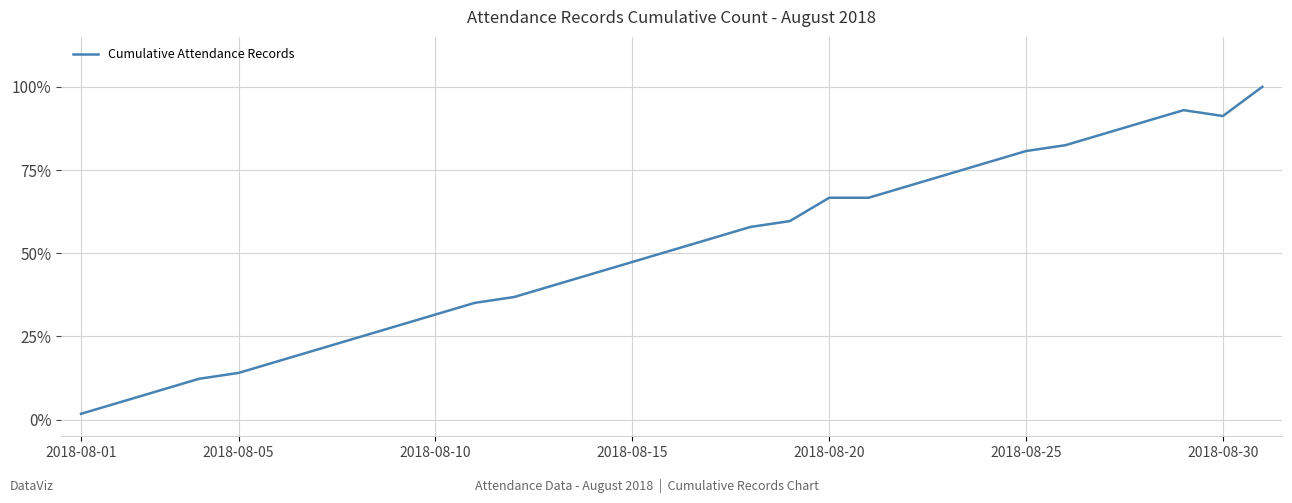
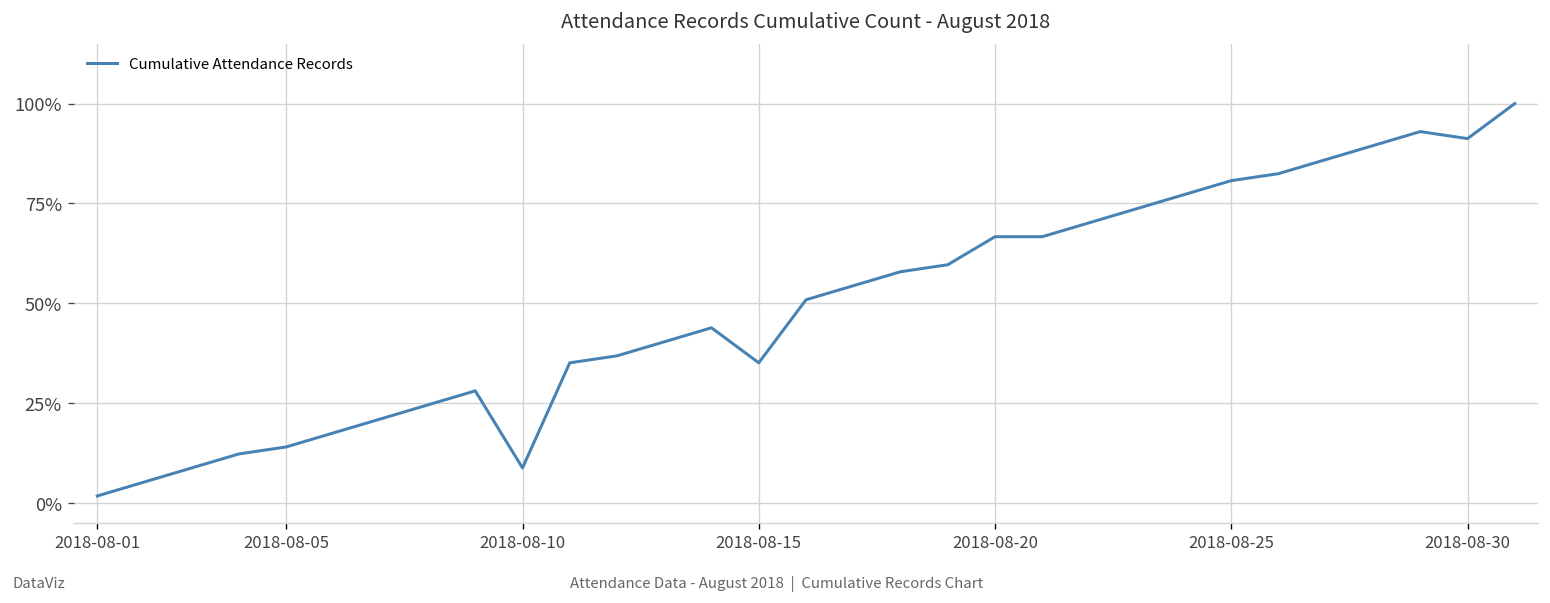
2018-08-10: 32% -> 9%
2018-08-15: 47% -> 35%
